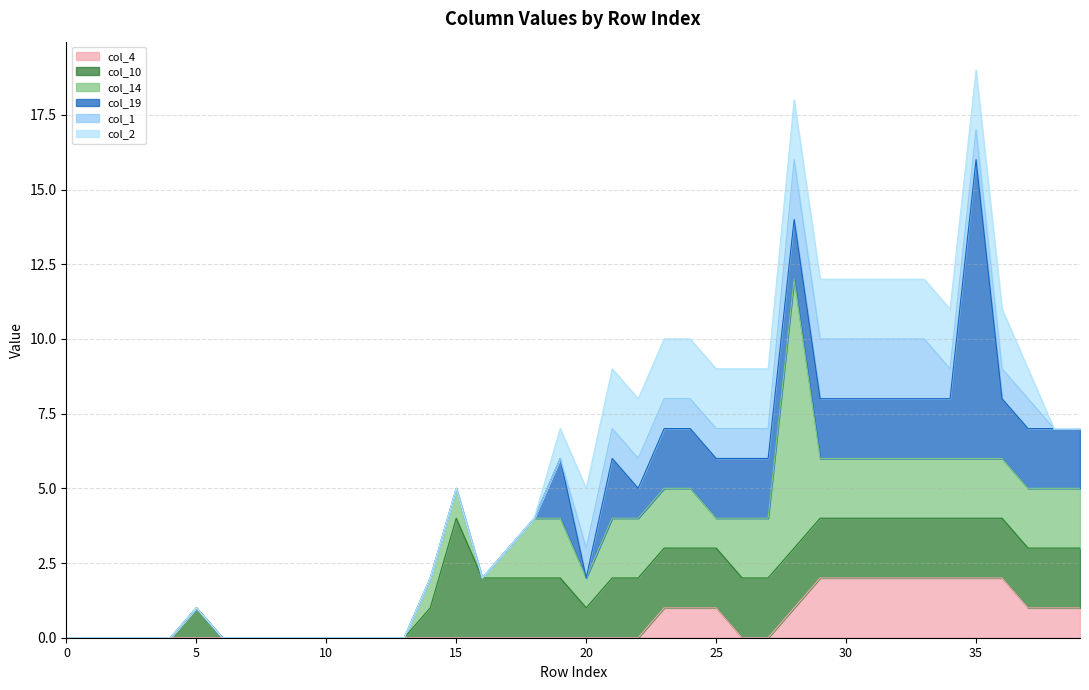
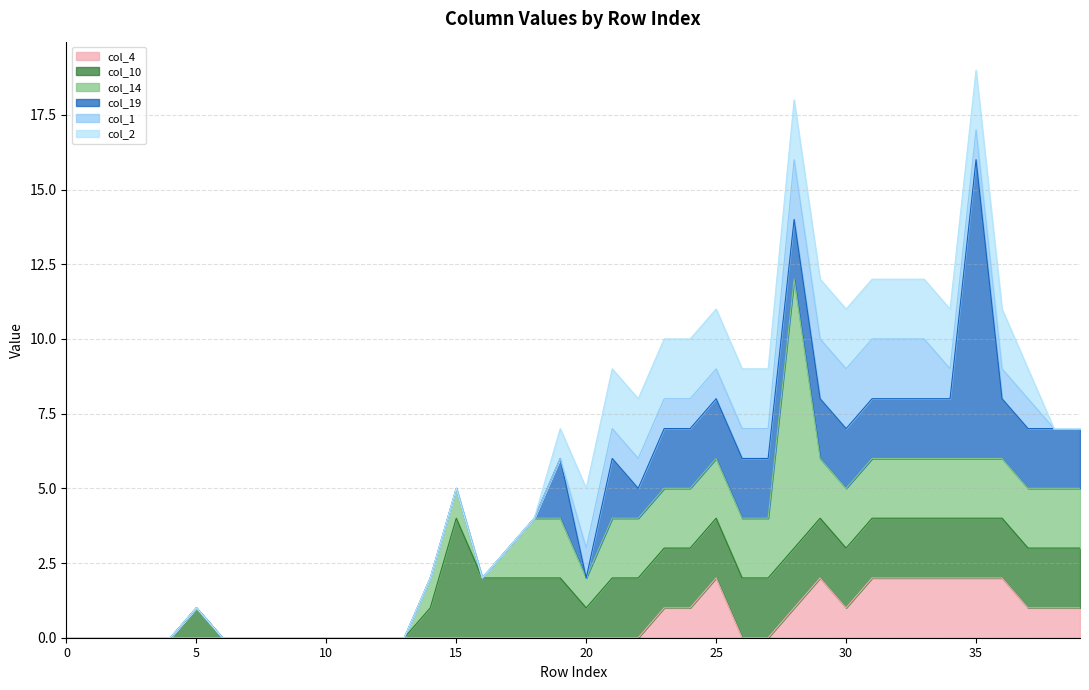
col_4, 25: 1 -> 2
col_14, 25: 1 -> 2
col_4, 30: 2 -> 1
